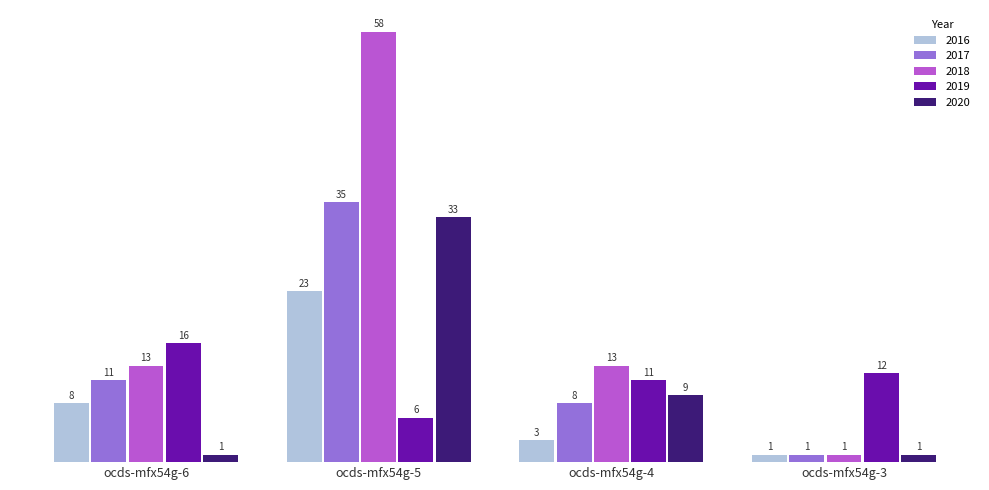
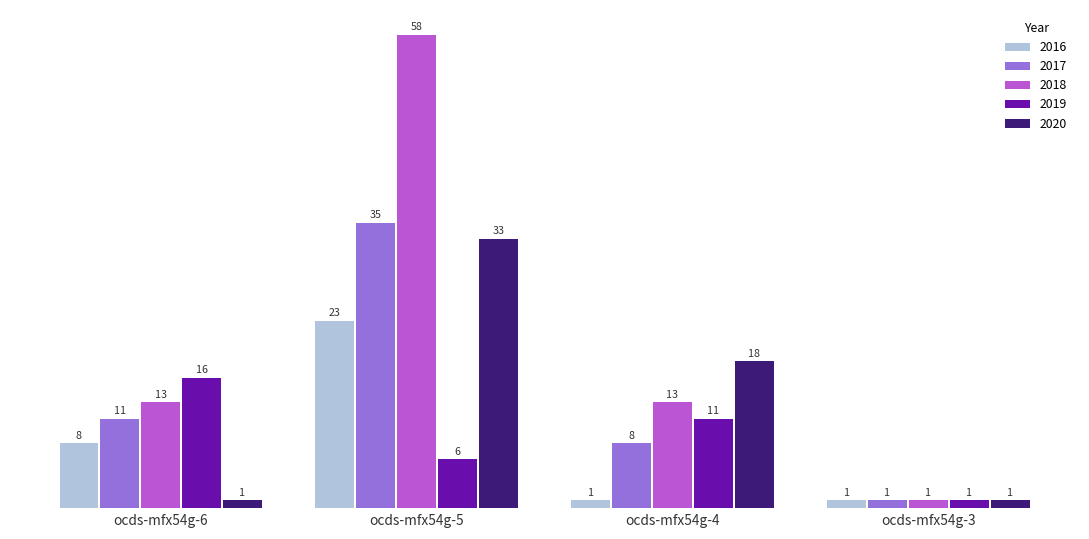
2016, ocds-mfx54g-4: 3 -> 1
2020, ocds-mfx54g-4: 9 -> 18
2019, ocds-mfx54g-3: 12 -> 1
